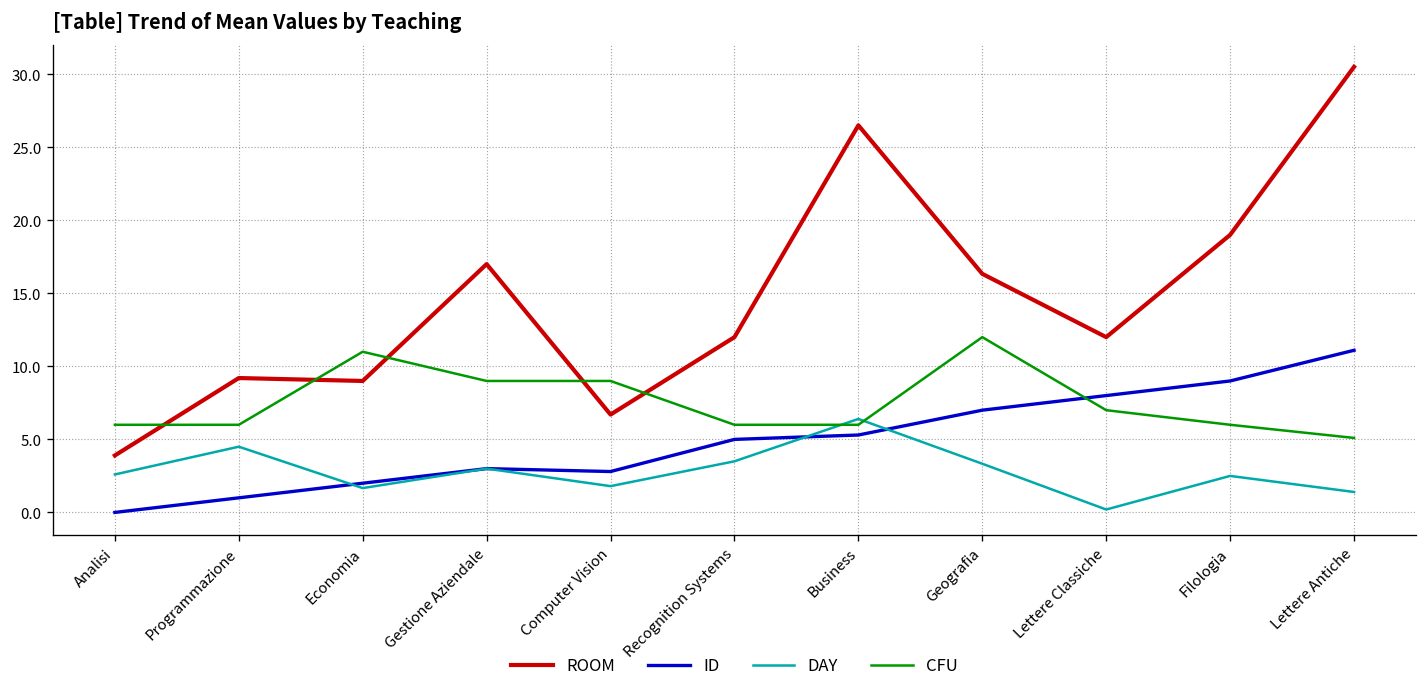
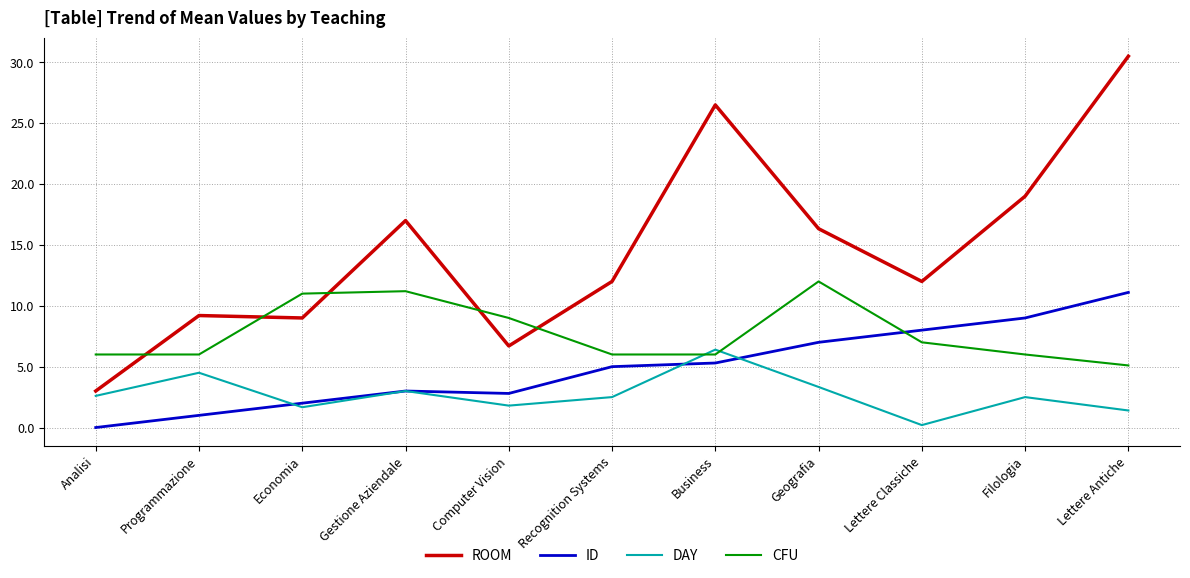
ROOM, Analisi: 3.9 -> 3.0
CFU, Gestione Aziendale: 9.0 -> 11.2
DAY, Recognition Systems: 3.5 -> 2.5
